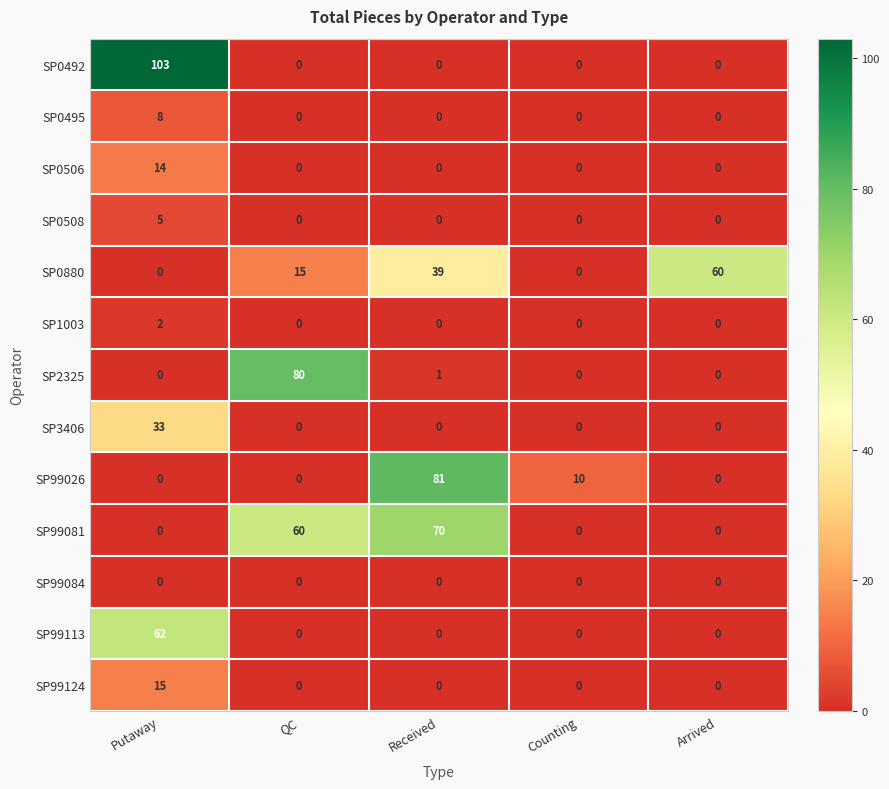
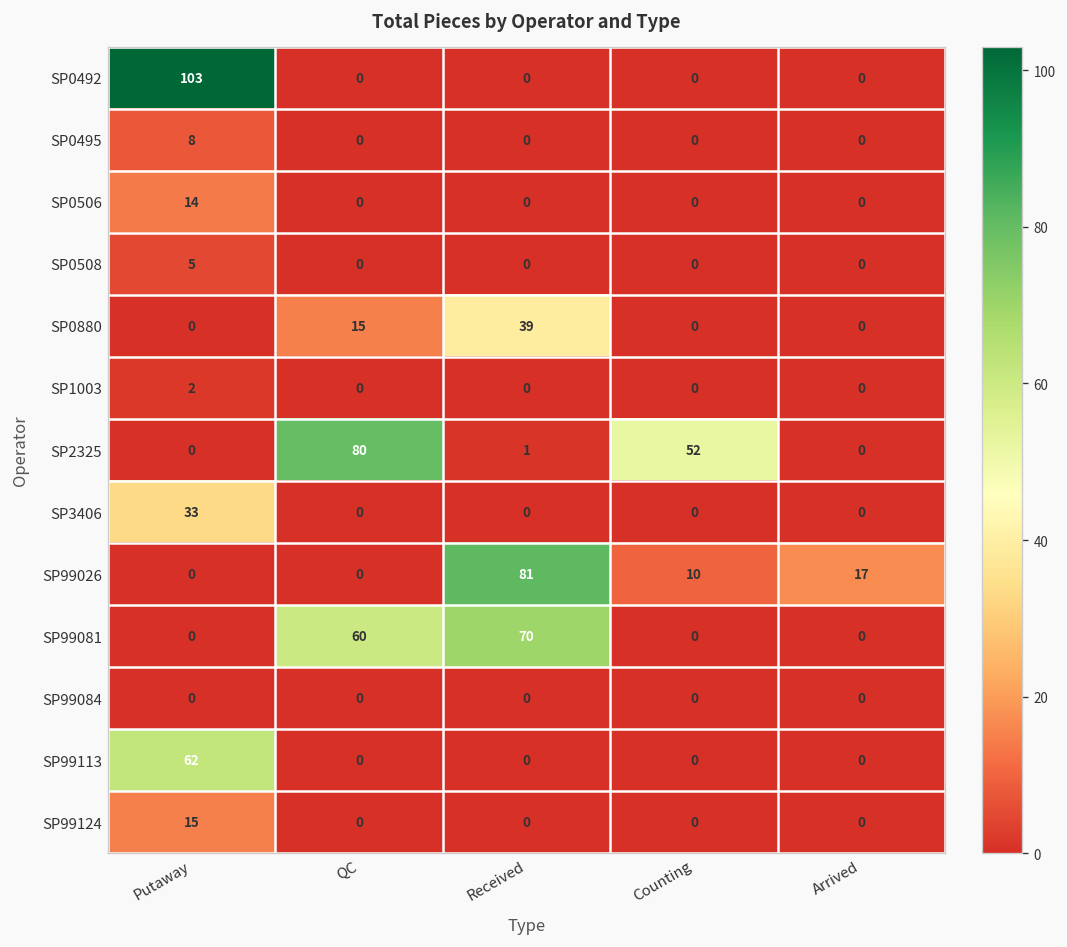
SP0880, Arrived: 60 -> 0
SP2325, Counting: 0 -> 52
SP99026, Arrived: 0 -> 17
